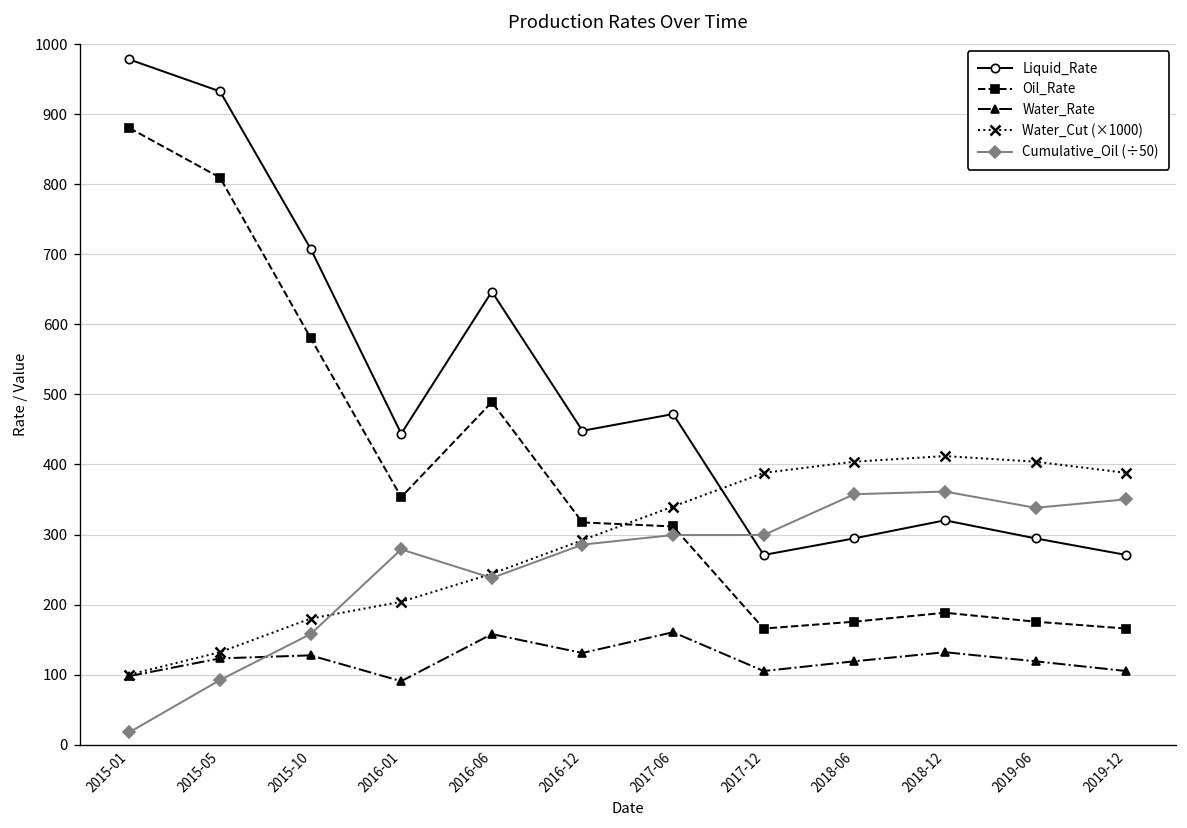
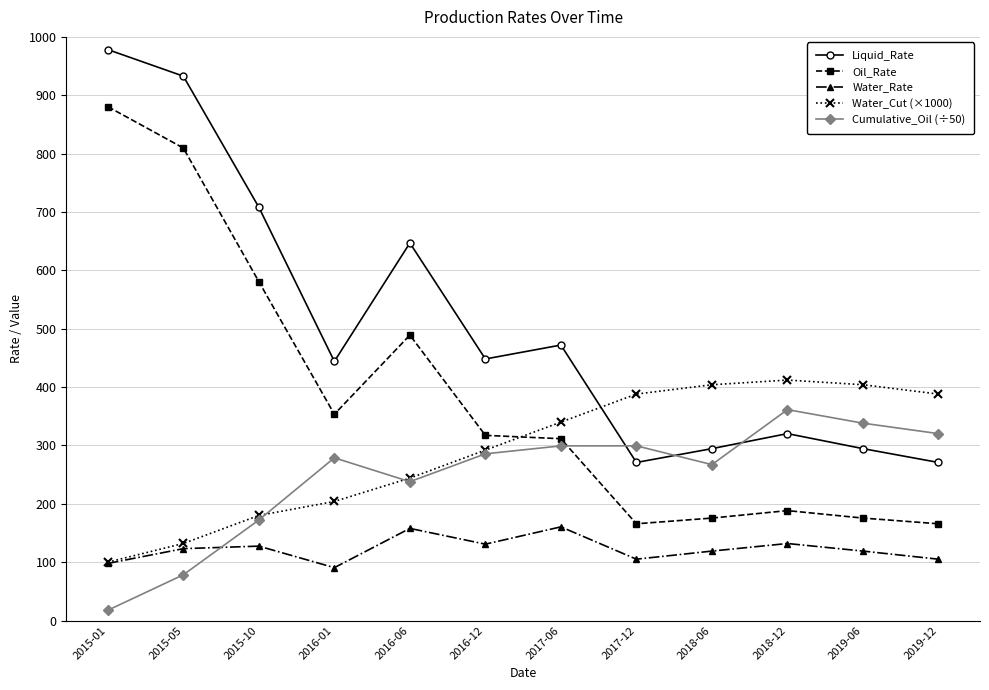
Cumulative_Oil (÷50), 2015-05: 90 -> 80
Cumulative_Oil (÷50), 2015-10: 160 -> 170
Cumulative_Oil (÷50), 2018-06: 360 -> 270
Cumulative_Oil (÷50), 2019-12: 350 -> 320
